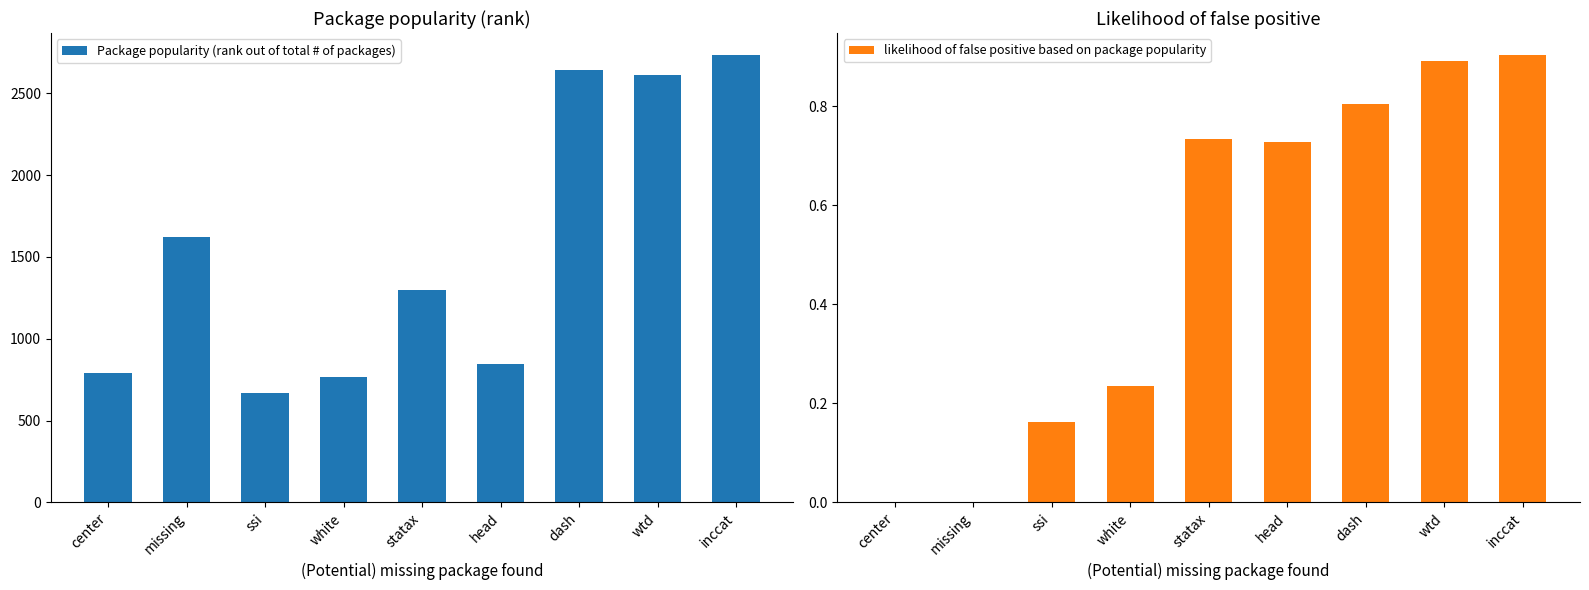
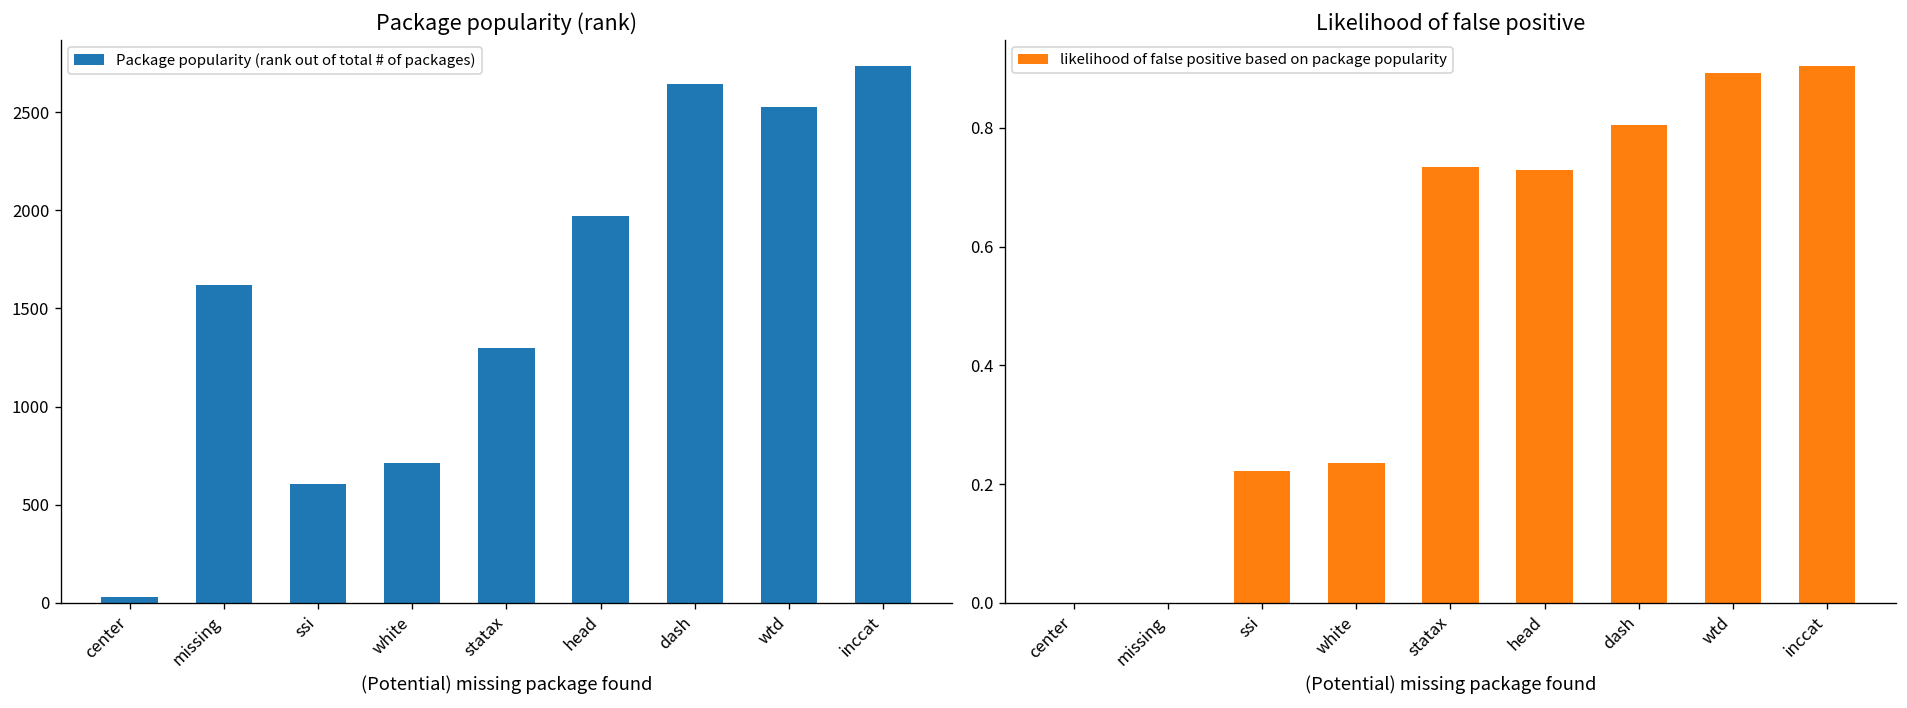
Package popularity (rank), center: 790 -> 30
Package popularity (rank), ssi: 670 -> 610
Package popularity (rank), white: 770 -> 710
Package popularity (rank), head: 850 -> 1970
Package popularity (rank), wtd: 2610 -> 2530
Likelihood of false positive, ssi: 0.16 -> 0.22
